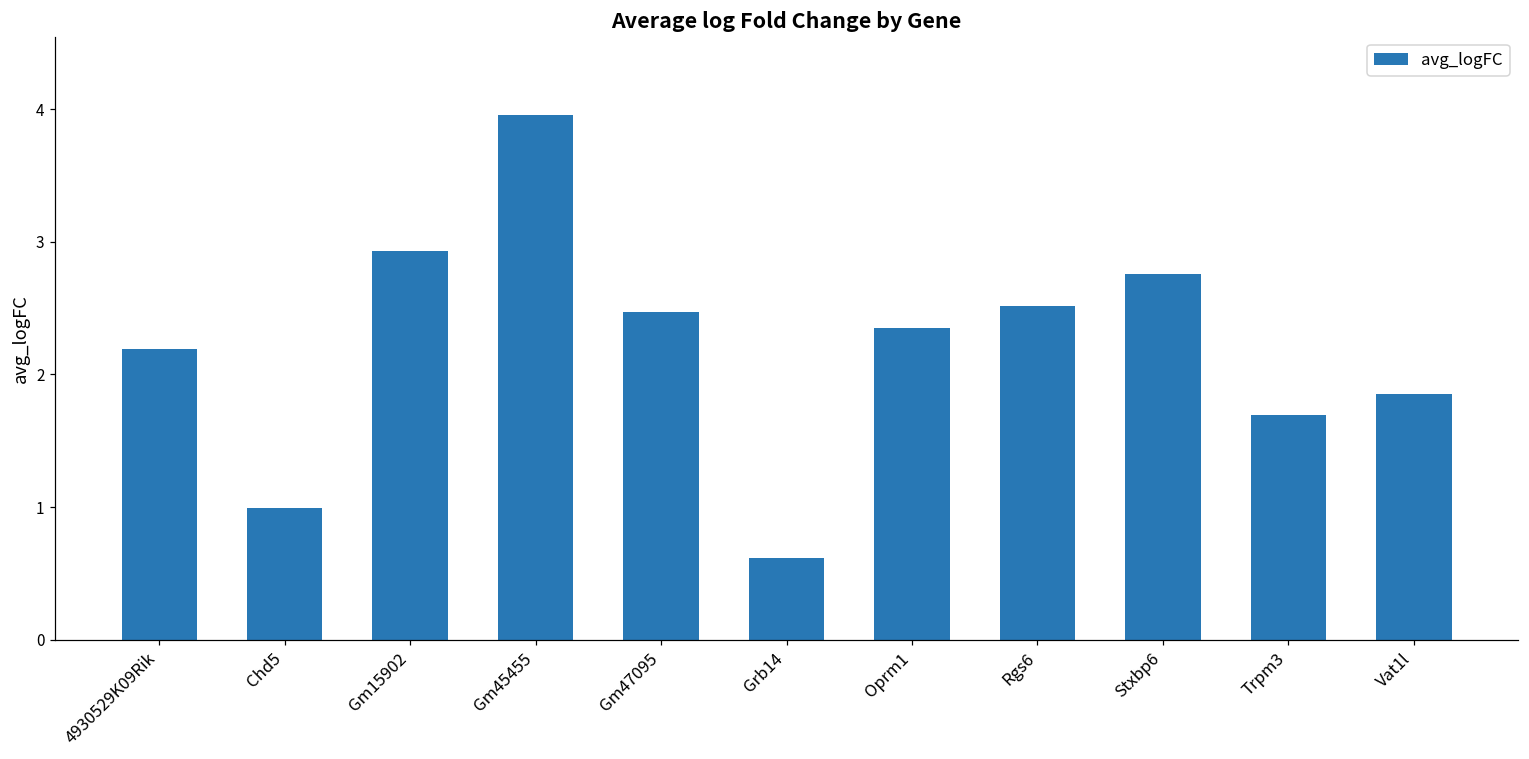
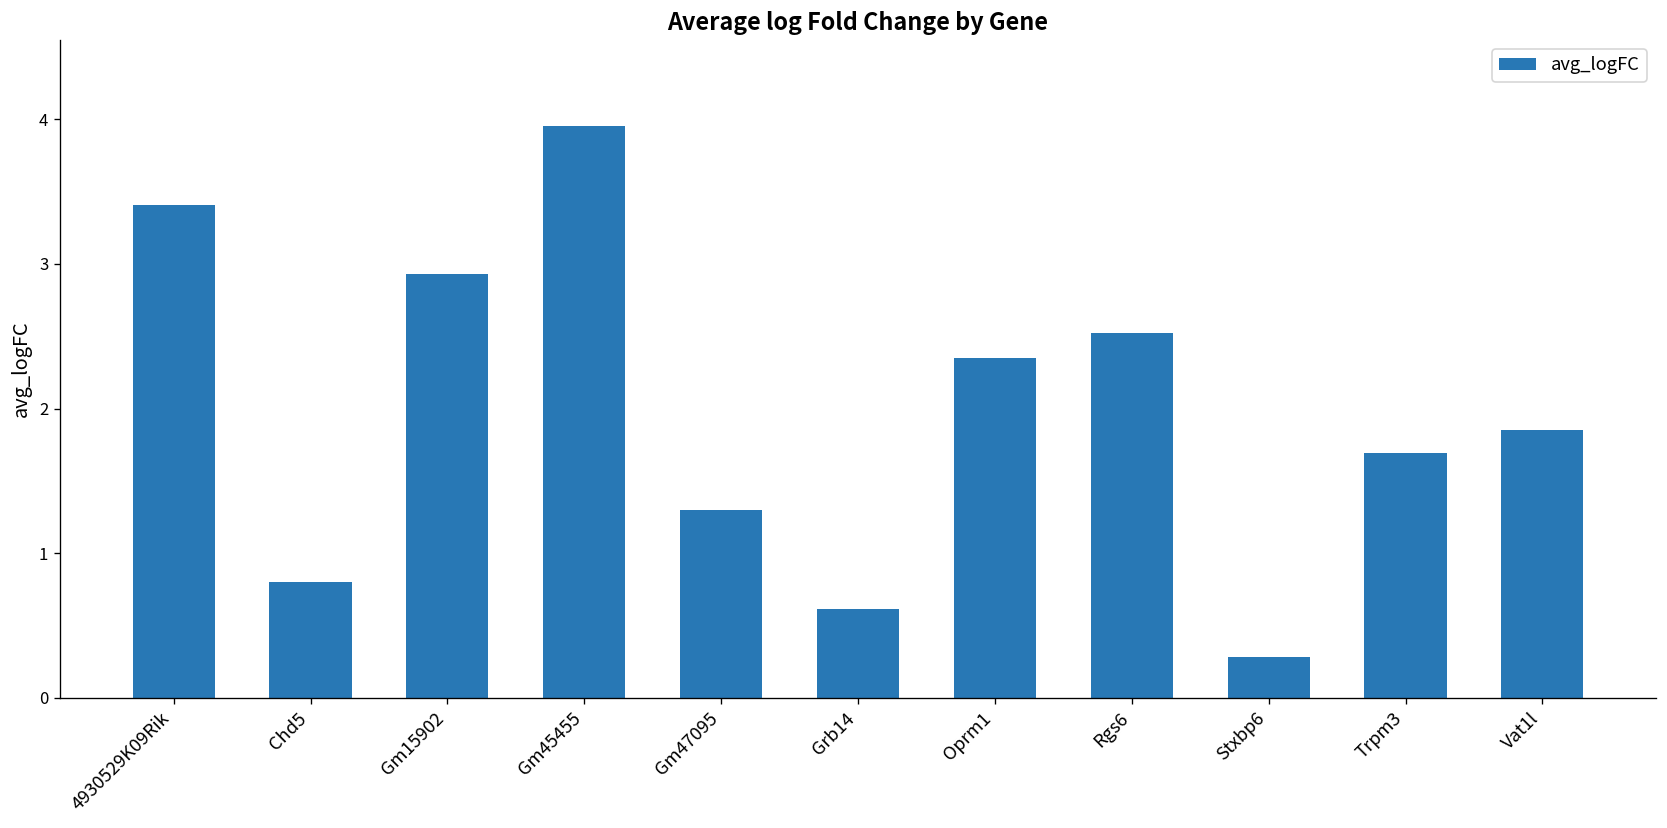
4930529K09Rik: 2.19 -> 3.41
Chd5: 1.00 -> 0.80
Gm47095: 2.47 -> 1.30
Stxbp6: 2.76 -> 0.28
